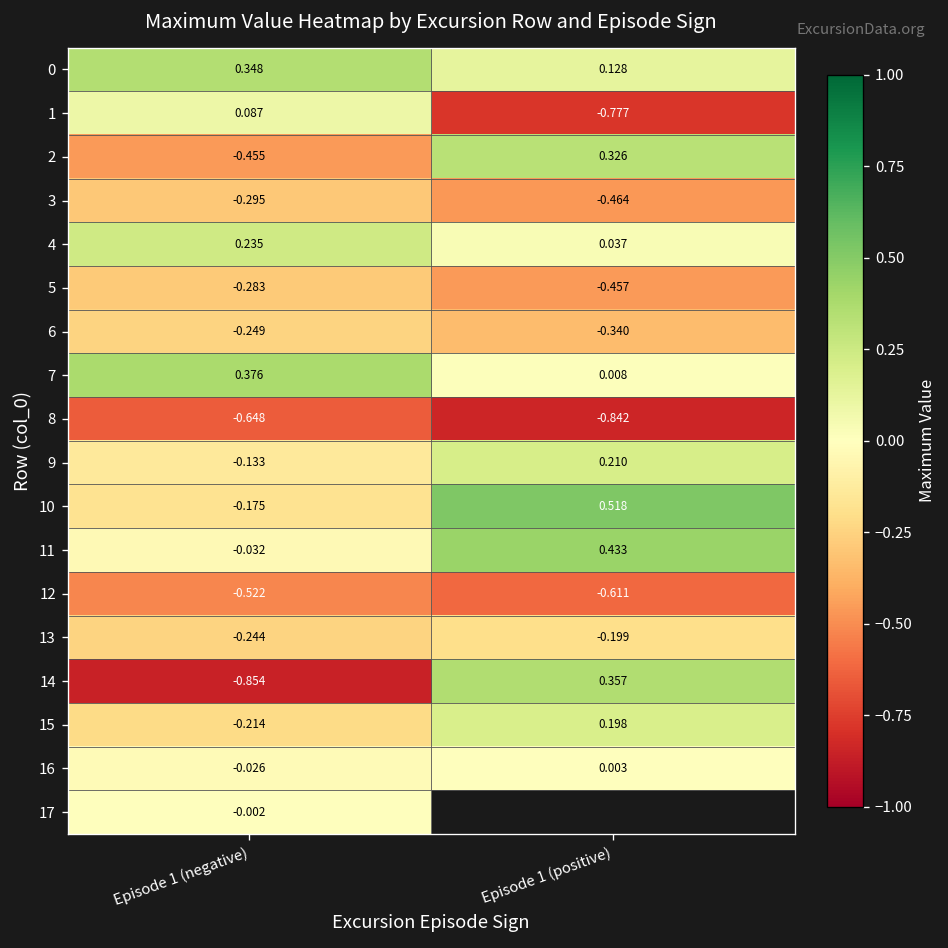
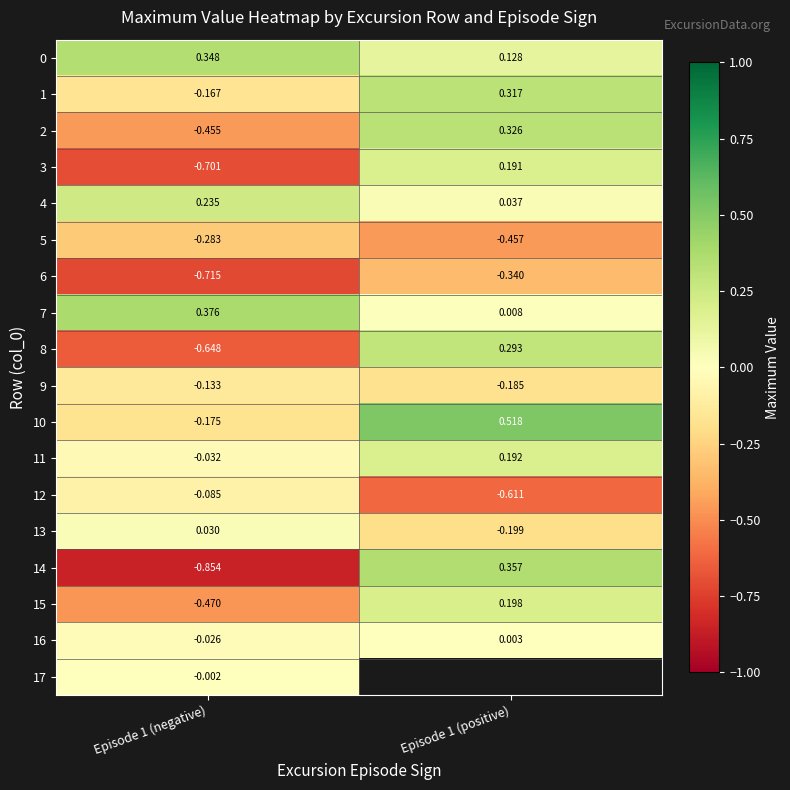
1, Episode 1 (negative): 0.087 -> -0.167
1, Episode 1 (positive): -0.777 -> 0.317
3, Episode 1 (negative): -0.295 -> -0.701
3, Episode 1 (positive): -0.464 -> 0.191
6, Episode 1 (negative): -0.249 -> -0.715
8, Episode 1 (positive): -0.842 -> 0.293
9, Episode 1 (positive): 0.210 -> -0.185
11, Episode 1 (positive): 0.433 -> 0.192
12, Episode 1 (negative): -0.522 -> -0.085
13, Episode 1 (negative): -0.244 -> 0.030
15, Episode 1 (negative): -0.214 -> -0.470
